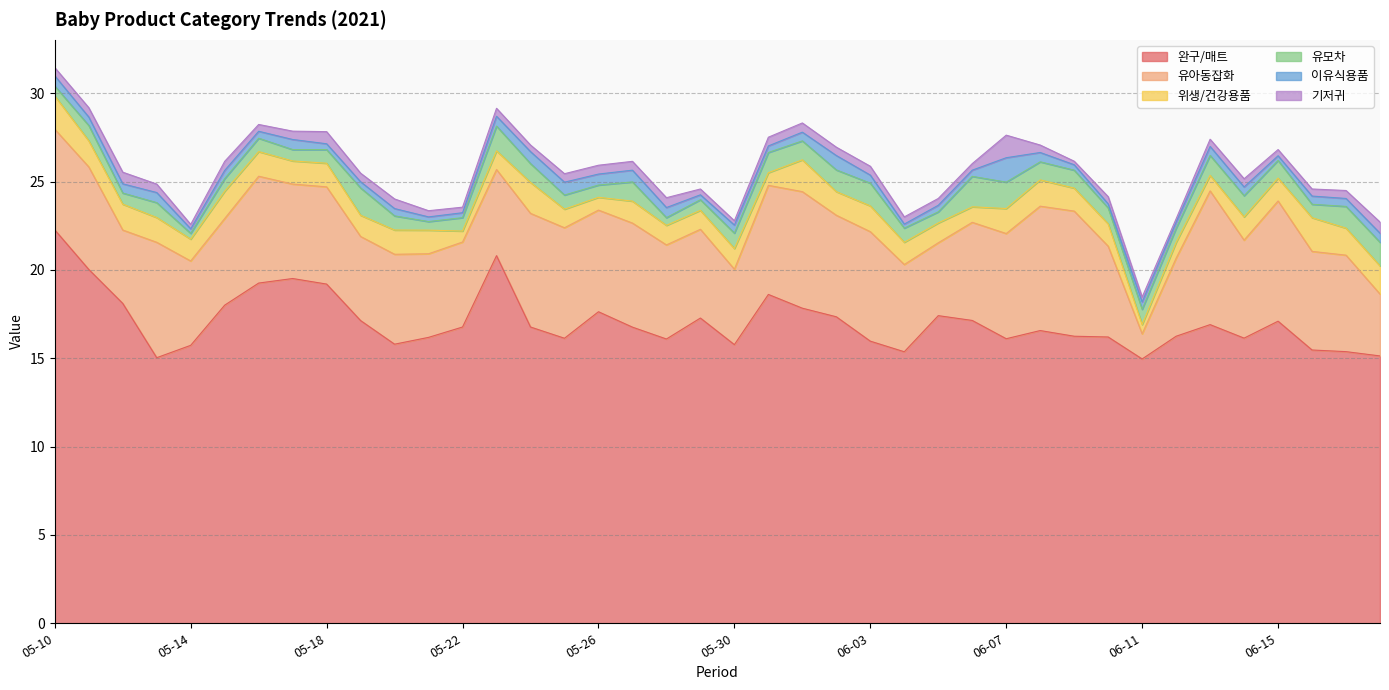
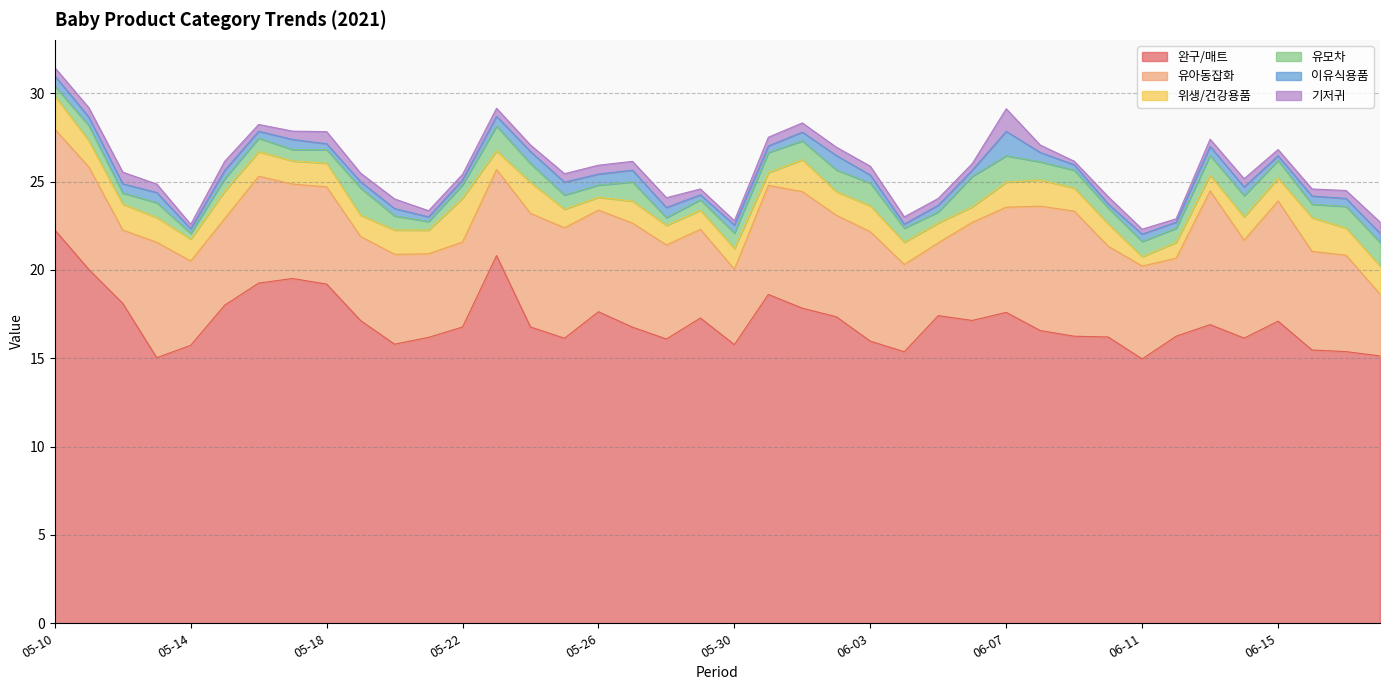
위생/건강용품, 05-22: 0.6 -> 2.5
완구/매트, 06-07: 16.1 -> 17.6
유아동잡화, 06-11: 1.4 -> 5.3
